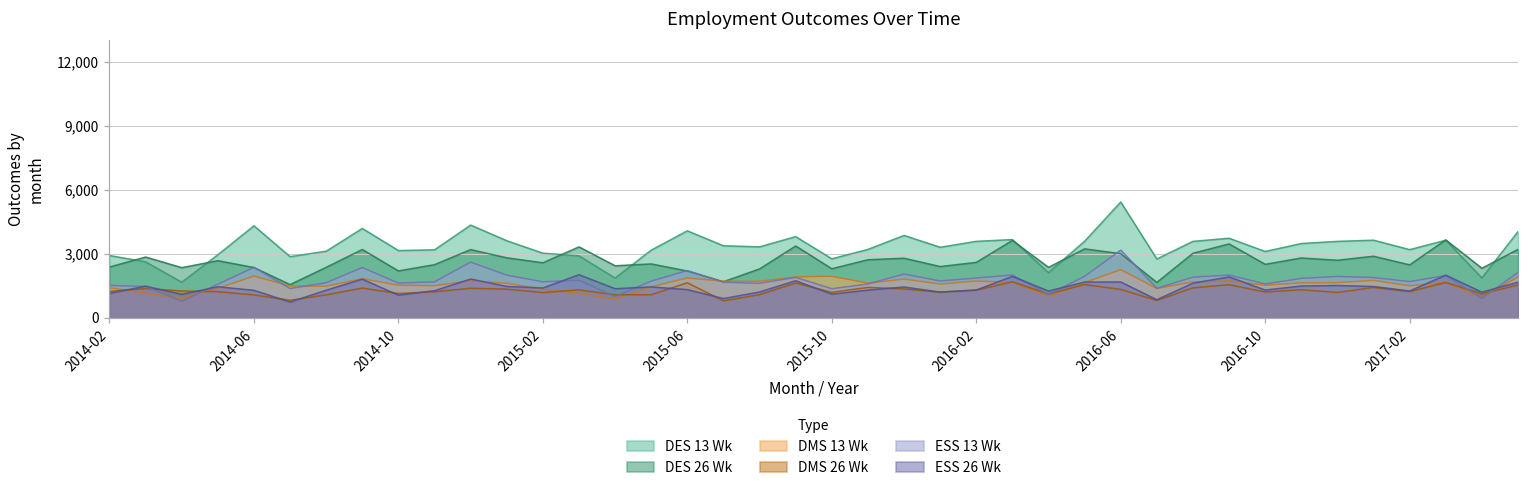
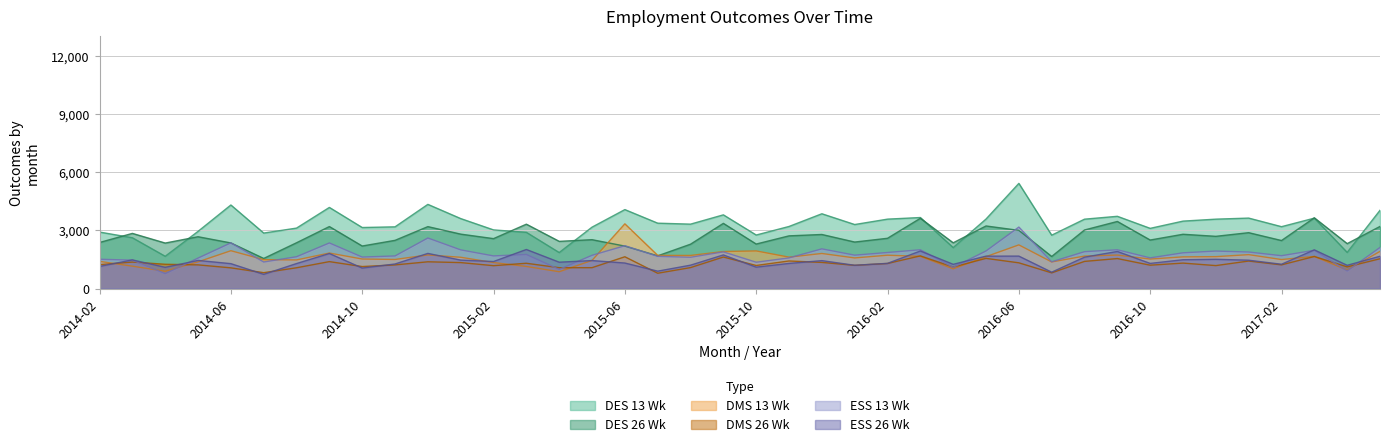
DMS 13 Wk, 2015-06: 1,900 -> 3,300
